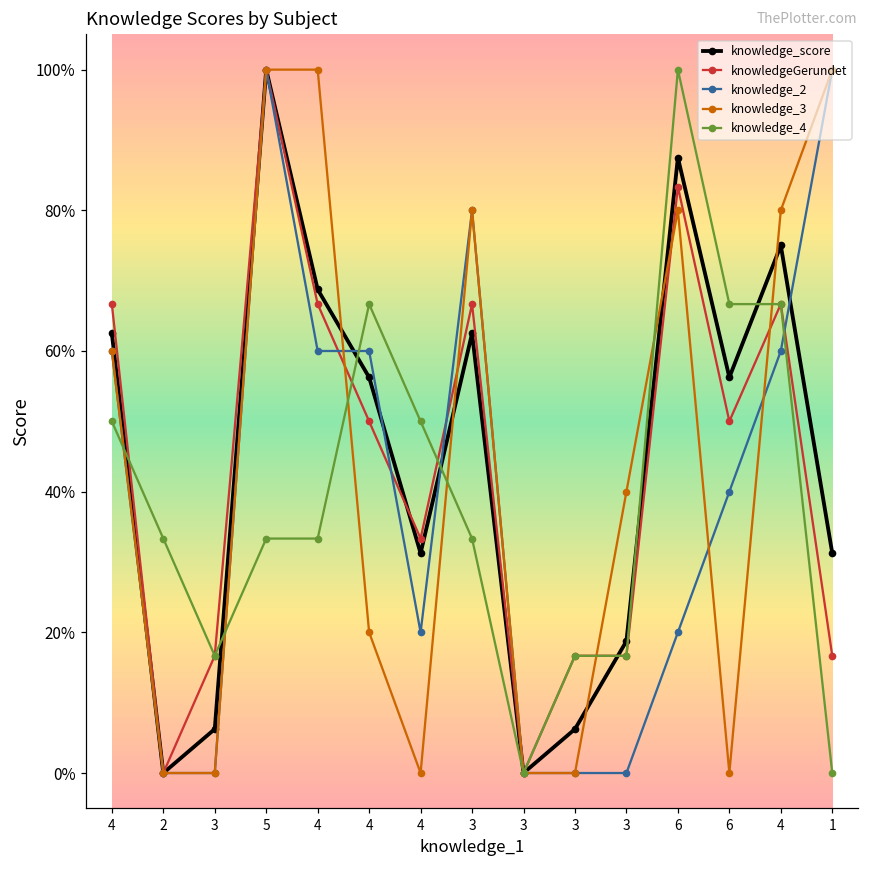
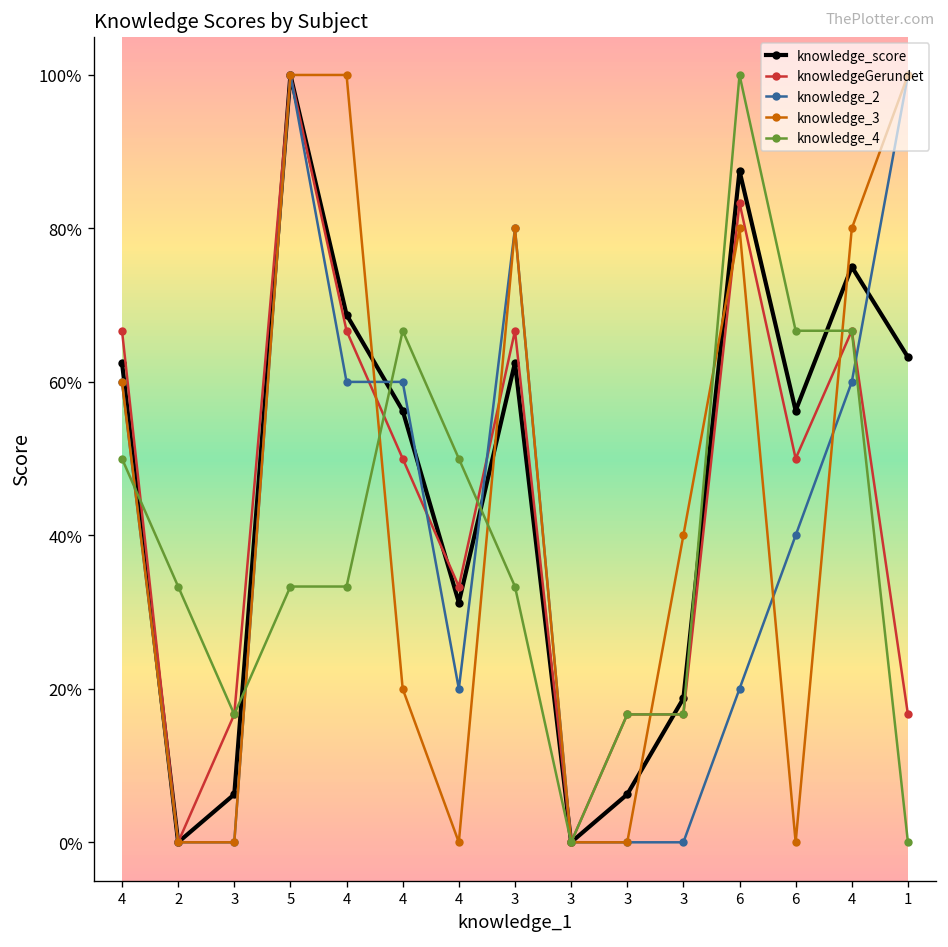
knowledge_score, 1: 31% -> 63%
